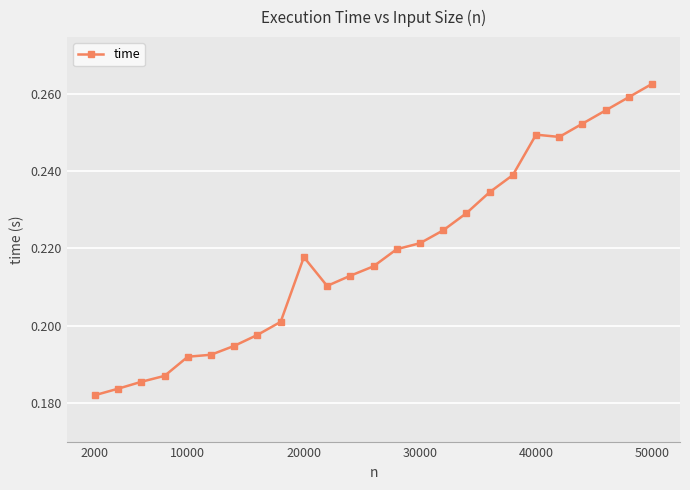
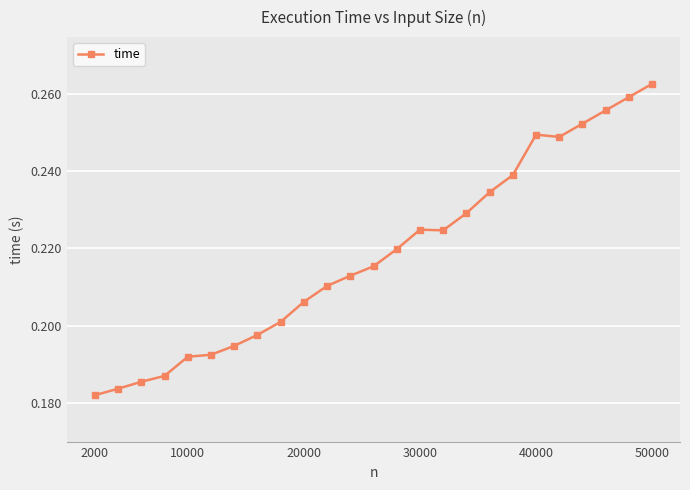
20000: 0.218 -> 0.206
30000: 0.221 -> 0.225
